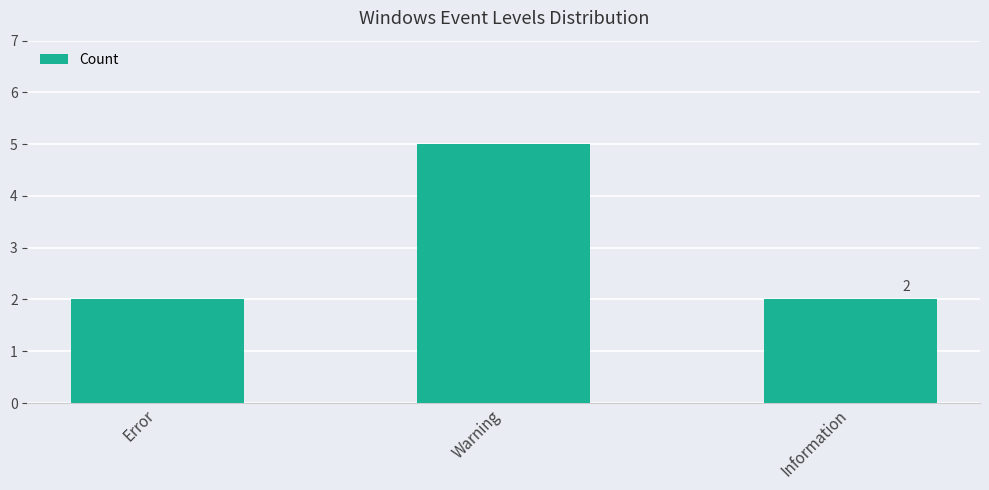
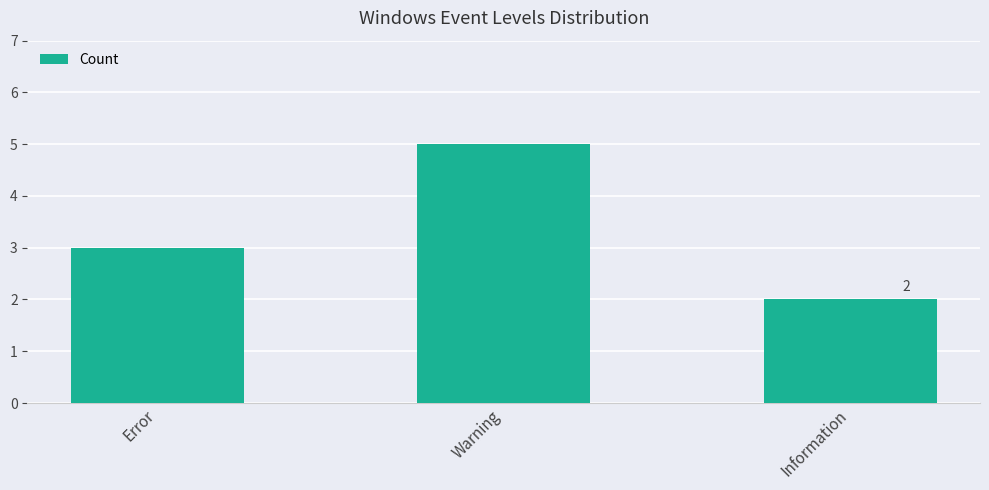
Error: 2 -> 3
